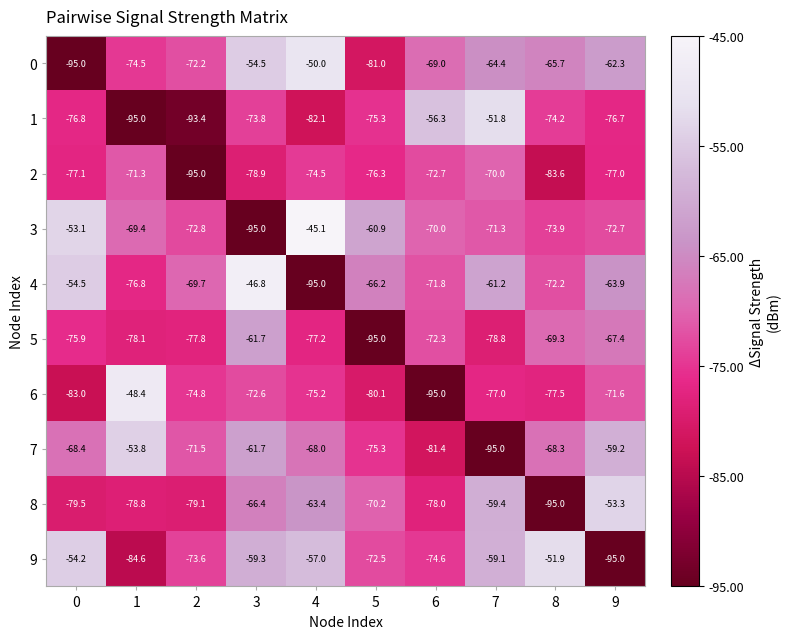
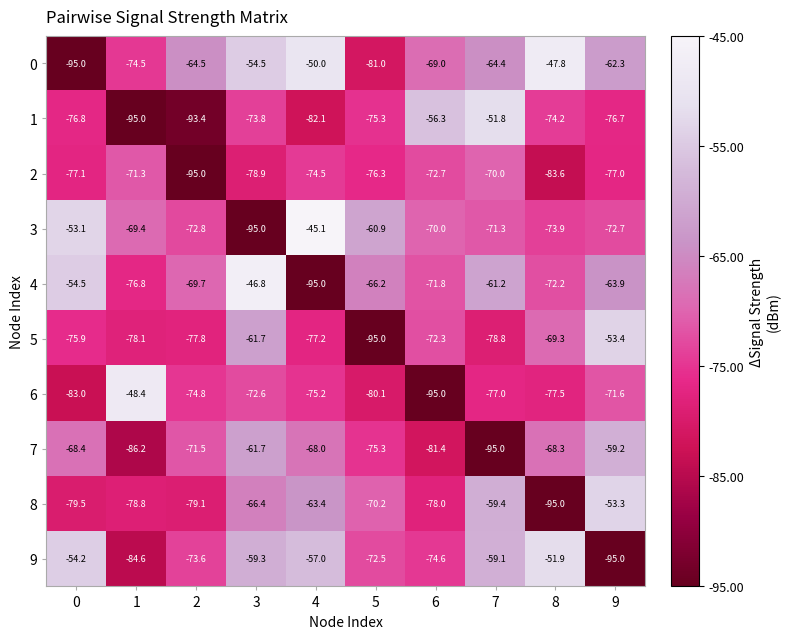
0, 2: -72.2 -> -64.5
0, 8: -65.7 -> -47.8
5, 9: -67.4 -> -53.4
7, 1: -53.8 -> -86.2
